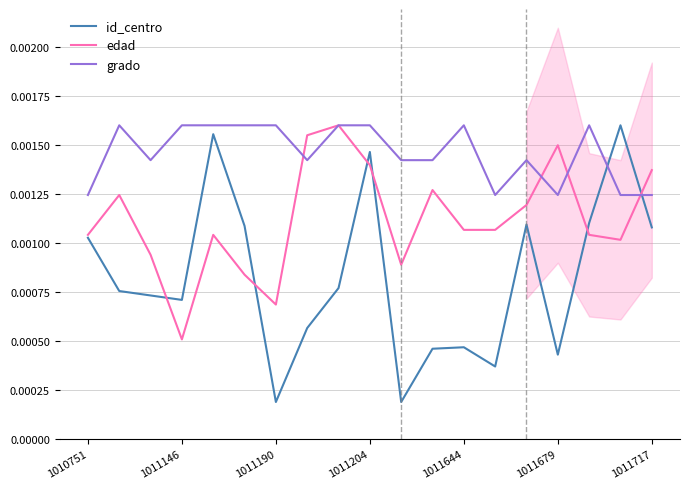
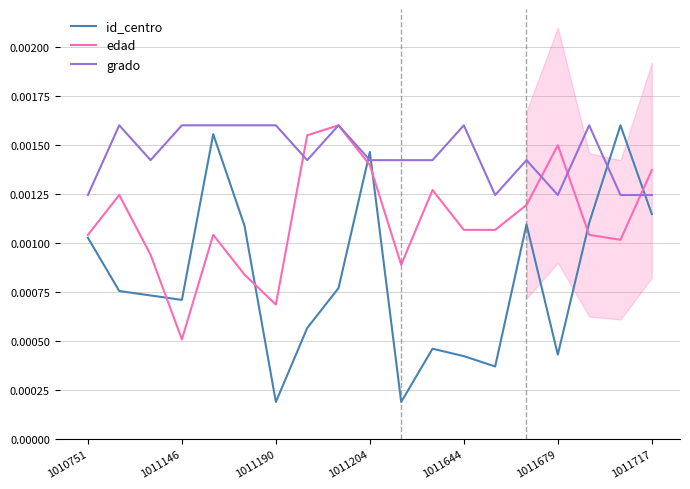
grado, 1011204: 0.00160 -> 0.00142
id_centro, 1011644: 0.00047 -> 0.00042
id_centro, 1011717: 0.00108 -> 0.00115
